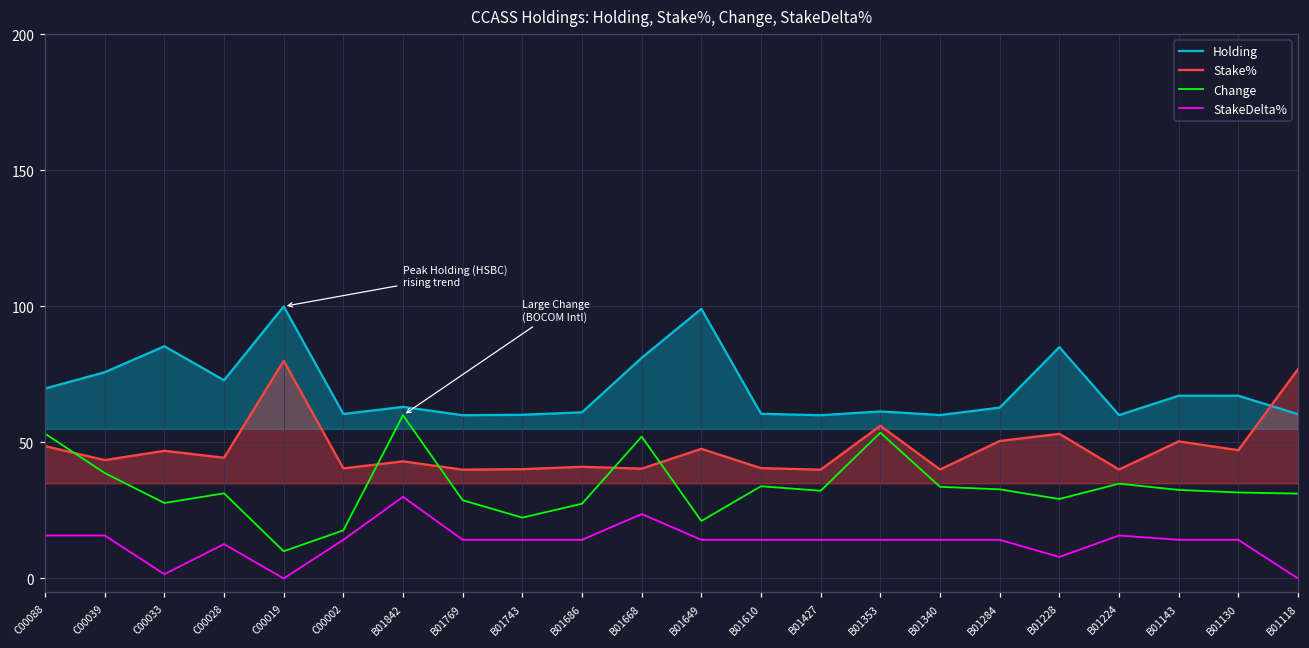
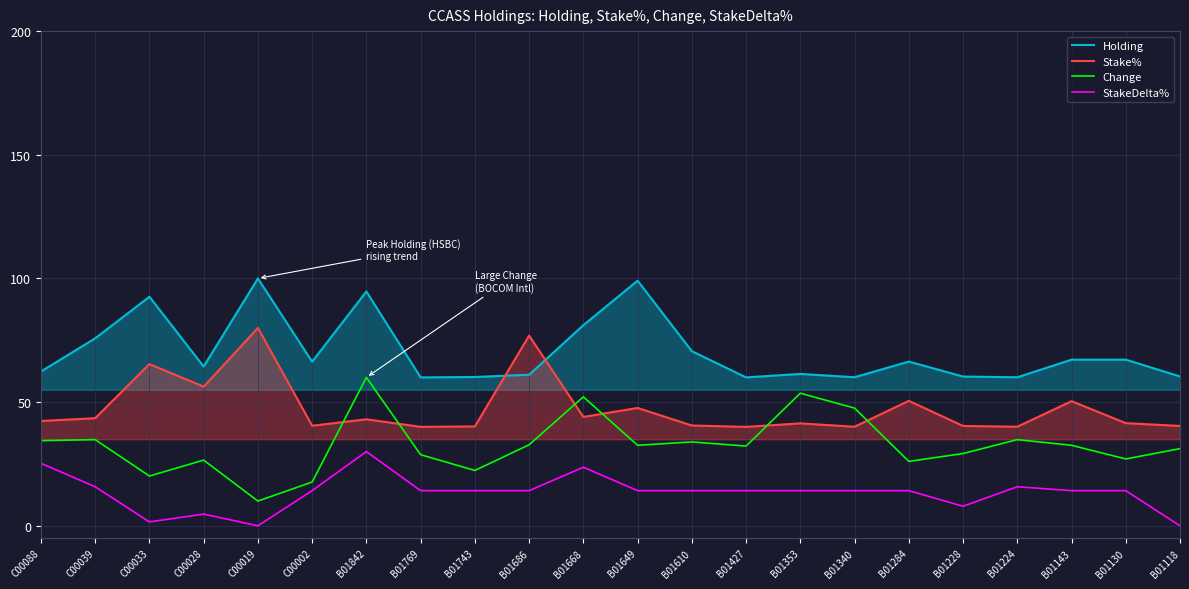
Holding, C00088: 70 -> 62
Stake%, C00088: 49 -> 42
Change, C00088: 53 -> 34
StakeDelta%, C00088: 16 -> 25
Change, C00039: 39 -> 35
Holding, C00033: 85 -> 93
Stake%, C00033: 47 -> 65
Change, C00033: 28 -> 20
Holding, C00028: 73 -> 64
Stake%, C00028: 44 -> 56
Change, C00028: 31 -> 27
StakeDelta%, C00028: 13 -> 5
Holding, C00002: 60 -> 66
Holding, B01842: 63 -> 95
Stake%, B01686: 41 -> 77
Change, B01686: 27 -> 33
Stake%, B01668: 40 -> 44
Change, B01649: 21 -> 33
Holding, B01610: 61 -> 71
Stake%, B01353: 56 -> 41
Change, B01340: 34 -> 48
Holding, B01284: 63 -> 66
Change, B01284: 33 -> 26
Holding, B01228: 85 -> 60
Stake%, B01228: 53 -> 40
Stake%, B01130: 47 -> 42
Change, B01130: 32 -> 27
Stake%, B01118: 77 -> 40
